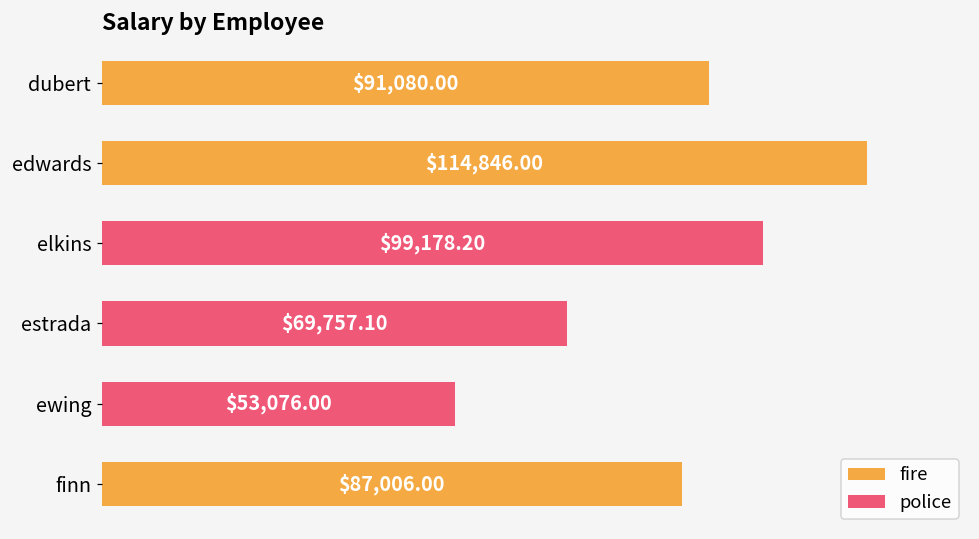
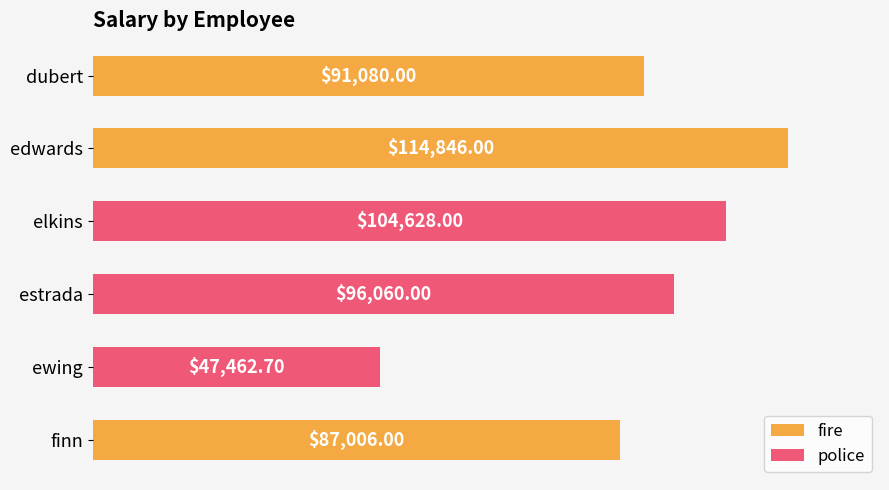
elkins: $99,178.20 -> $104,628.00
estrada: $69,757.10 -> $96,060.00
ewing: $53,076.00 -> $47,462.70
